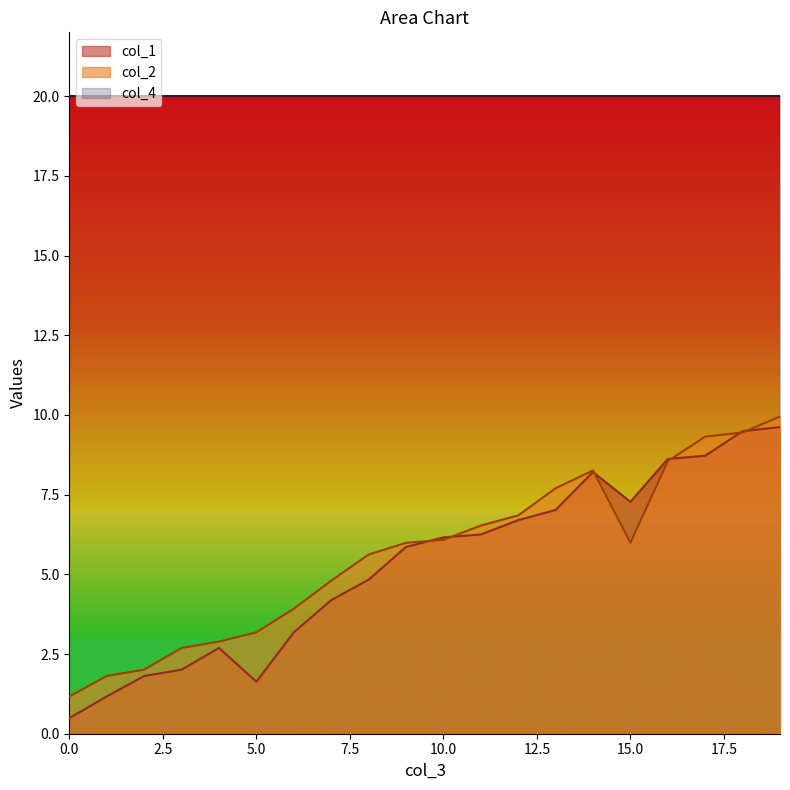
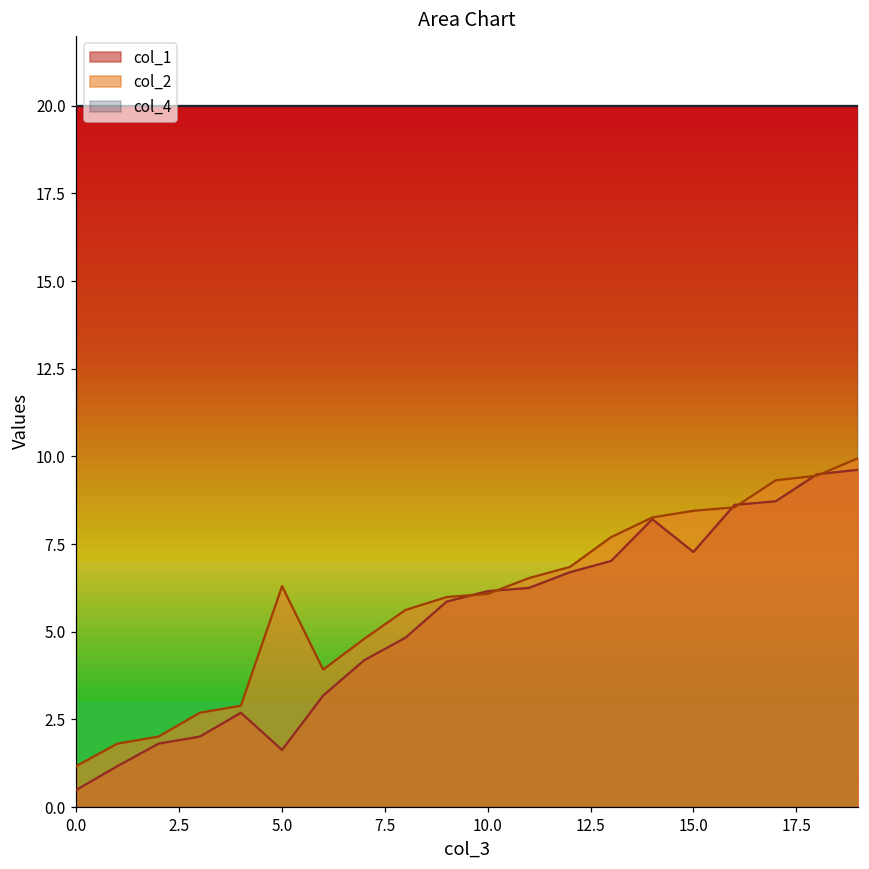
col_2, 5.0: 3.2 -> 6.3
col_2, 15.0: 6.0 -> 8.4
